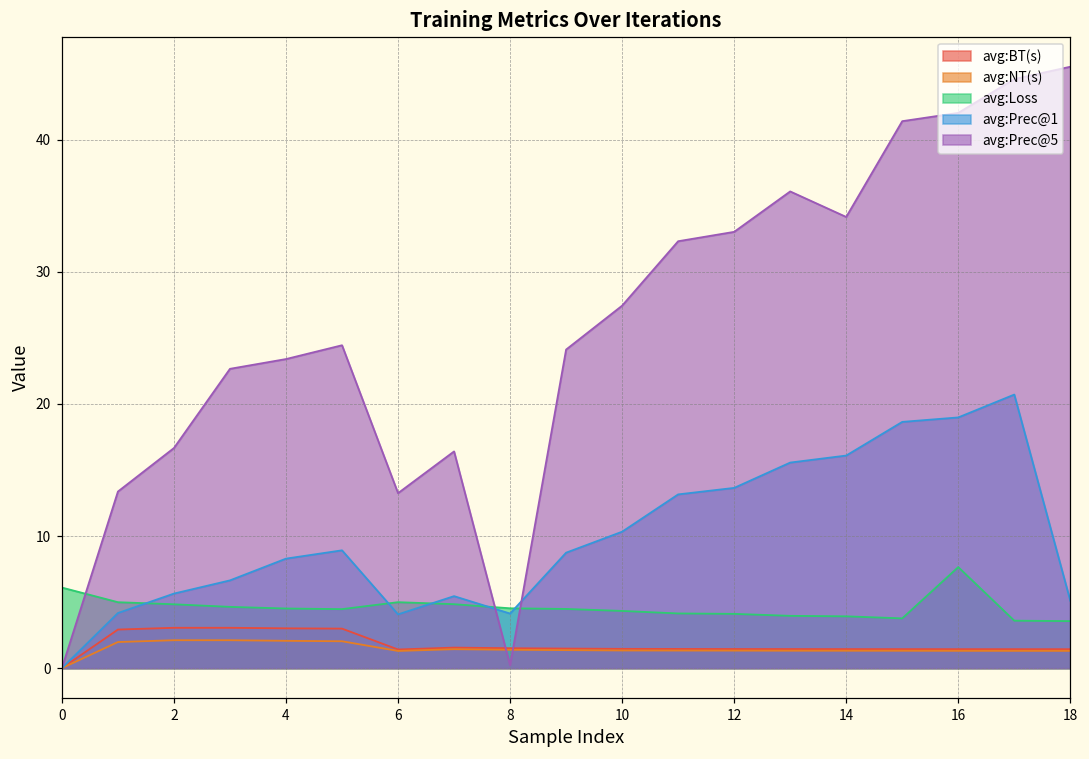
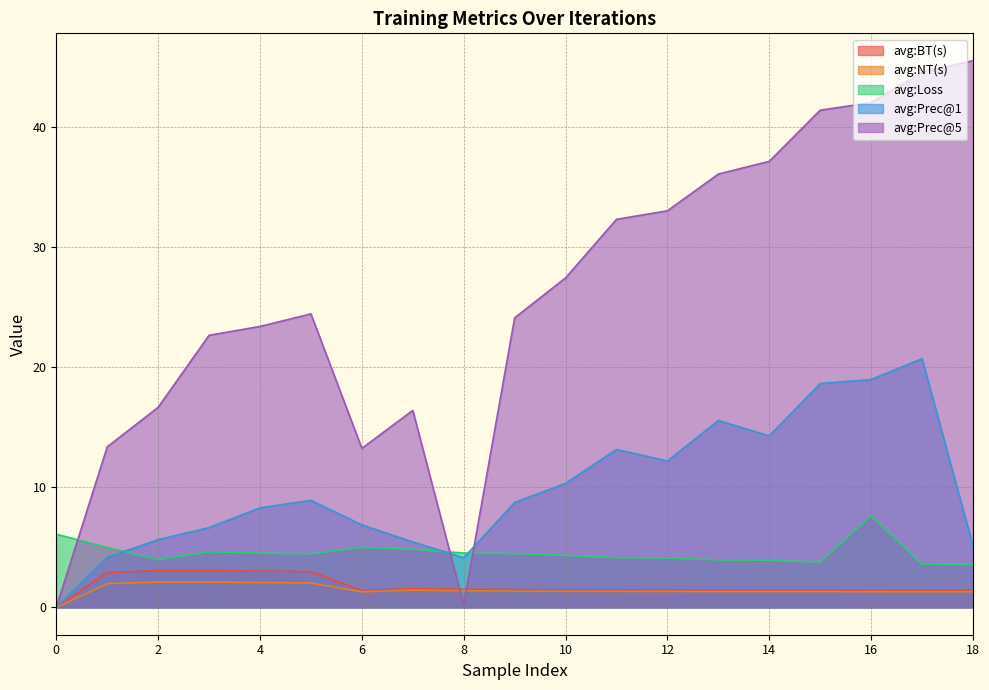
avg:Loss, 2: 4.8 -> 4.0
avg:Prec@1, 6: 4.1 -> 6.9
avg:Prec@1, 12: 13.6 -> 12.2
avg:Prec@1, 14: 16.1 -> 14.3
avg:Prec@5, 14: 34.2 -> 37.1
